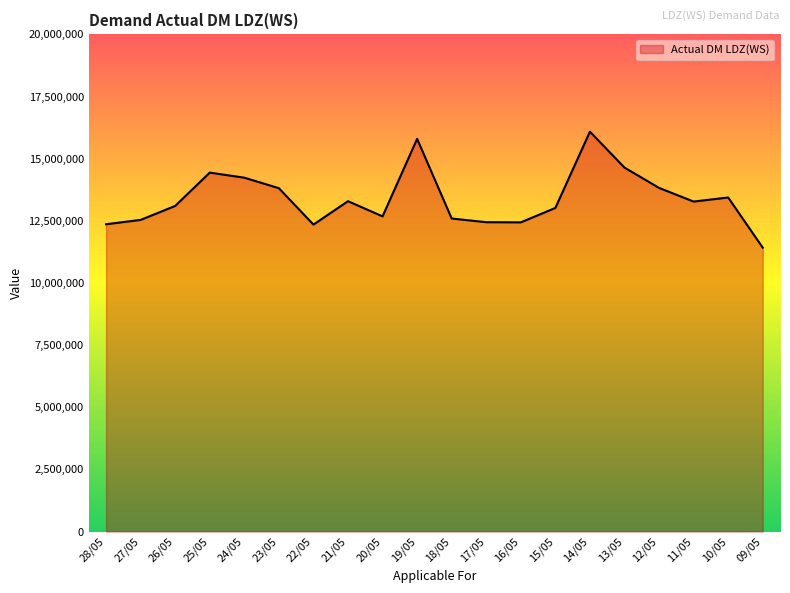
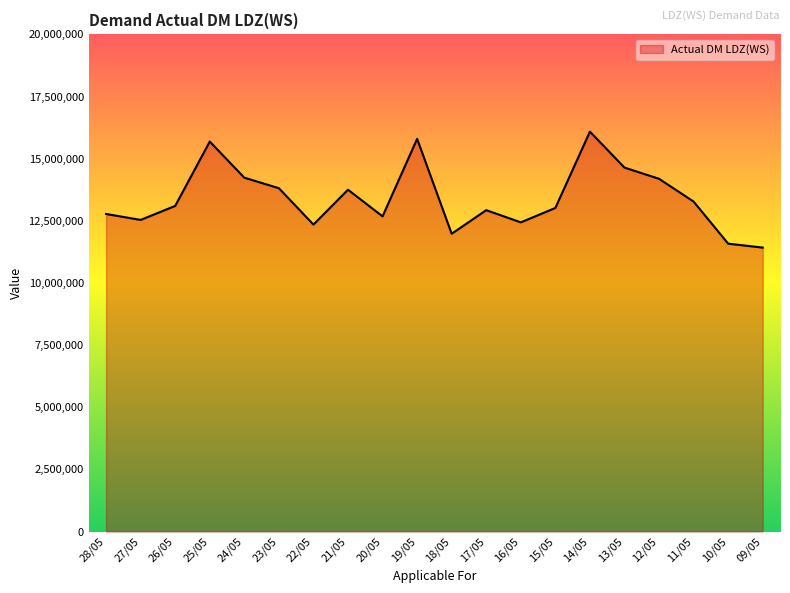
28/05: 12,400,000 -> 12,800,000
25/05: 14,400,000 -> 15,700,000
21/05: 13,300,000 -> 13,800,000
18/05: 12,600,000 -> 12,000,000
17/05: 12,400,000 -> 12,900,000
12/05: 13,800,000 -> 14,200,000
10/05: 13,400,000 -> 11,600,000
